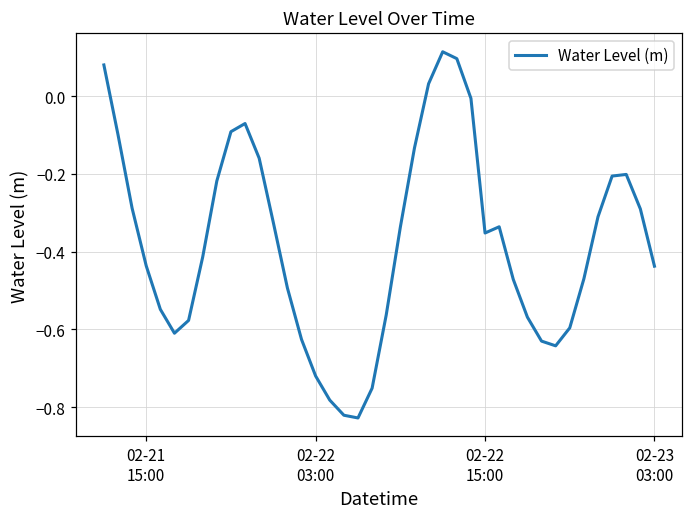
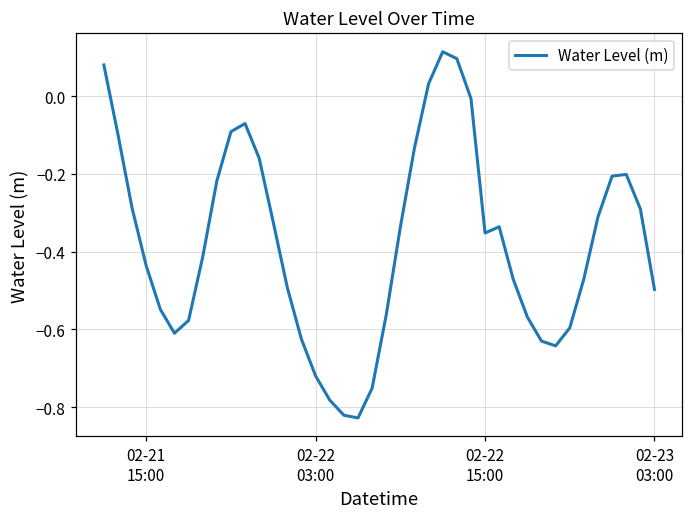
02-23 03:00: -0.44 -> -0.50
